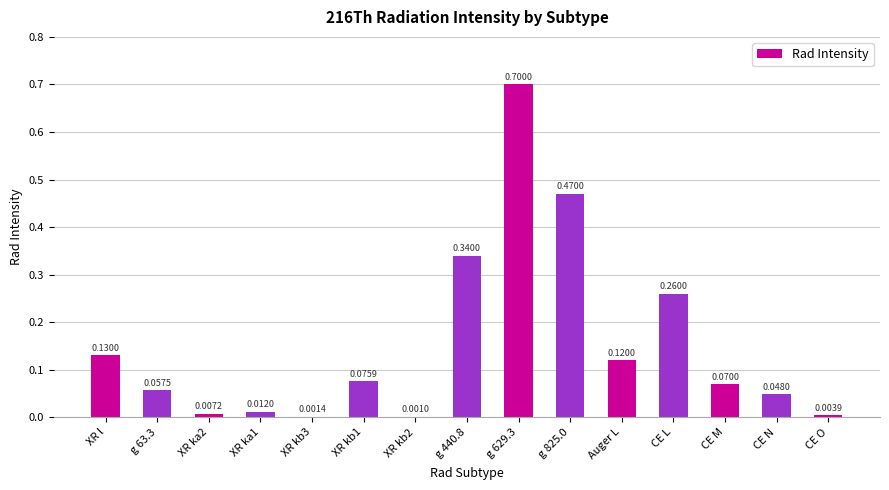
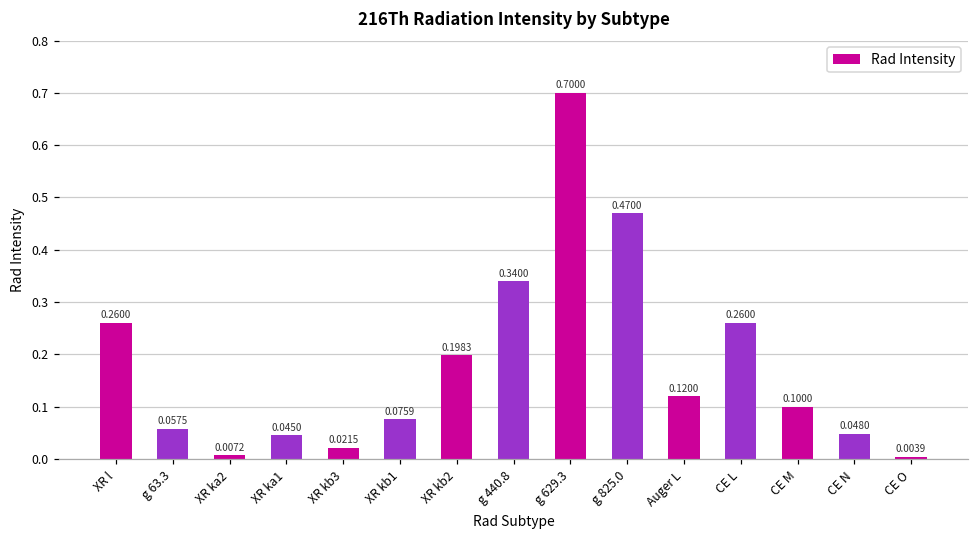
XR l: 0.1300 -> 0.2600
XR ka1: 0.0120 -> 0.0450
XR kb3: 0.0014 -> 0.0215
XR kb2: 0.0010 -> 0.1983
CE M: 0.0700 -> 0.1000
